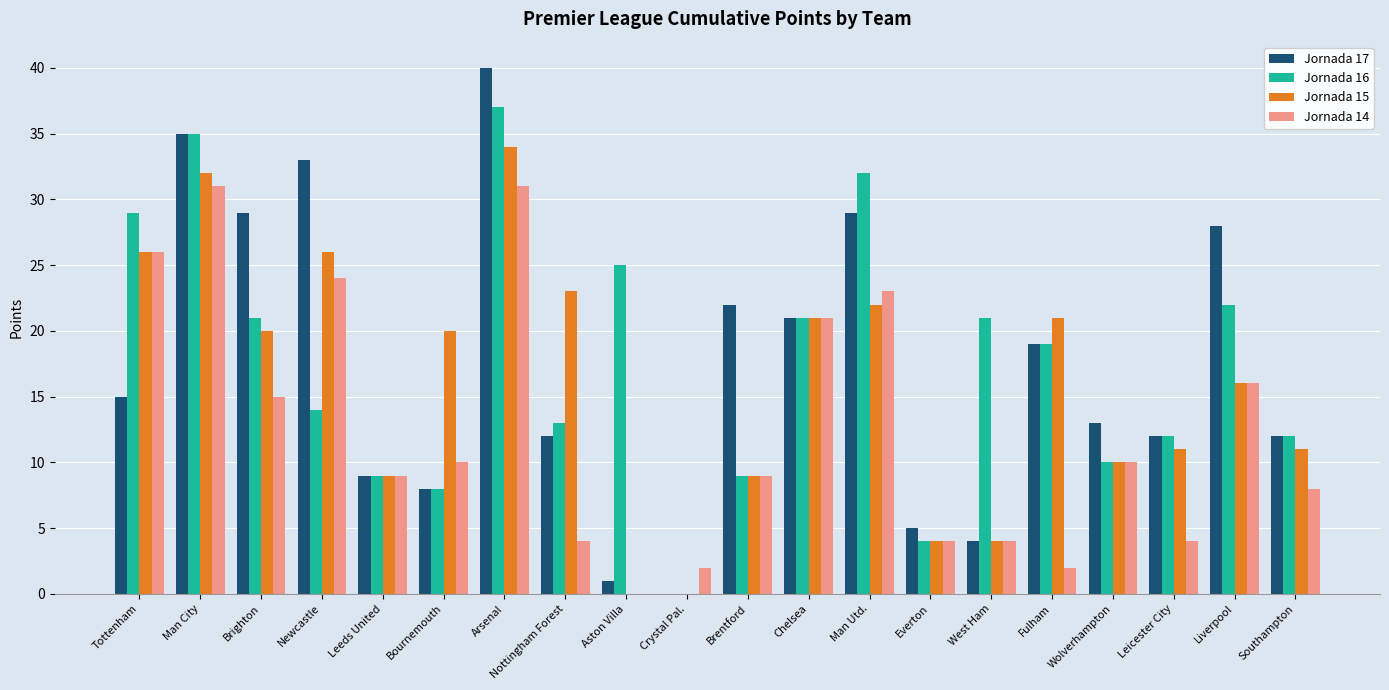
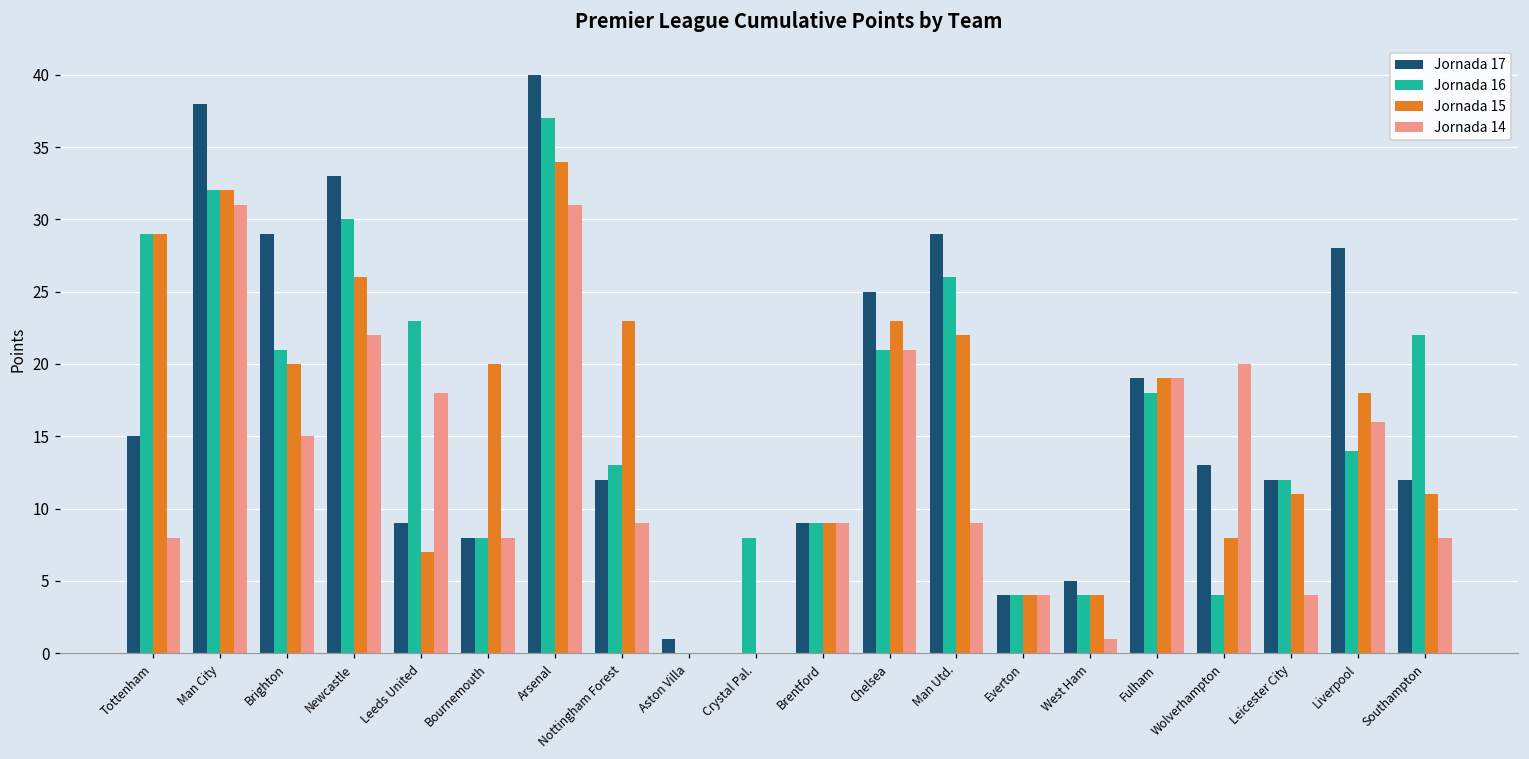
Jornada 15, Tottenham: 26 -> 29
Jornada 14, Tottenham: 26 -> 8
Jornada 17, Man City: 35 -> 38
Jornada 16, Man City: 35 -> 32
Jornada 16, Newcastle: 14 -> 30
Jornada 14, Newcastle: 24 -> 22
Jornada 16, Leeds United: 9 -> 23
Jornada 15, Leeds United: 9 -> 7
Jornada 14, Leeds United: 9 -> 18
Jornada 14, Bournemouth: 10 -> 8
Jornada 14, Nottingham Forest: 4 -> 9
Jornada 16, Aston Villa: 25 -> 0
Jornada 16, Crystal Pal.: 0 -> 8
Jornada 14, Crystal Pal.: 2 -> 0
Jornada 17, Brentford: 22 -> 9
Jornada 17, Chelsea: 21 -> 25
Jornada 15, Chelsea: 21 -> 23
Jornada 16, Man Utd.: 32 -> 26
Jornada 14, Man Utd.: 23 -> 9
Jornada 17, Everton: 5 -> 4
Jornada 17, West Ham: 4 -> 5
Jornada 16, West Ham: 21 -> 4
Jornada 14, West Ham: 4 -> 1
Jornada 16, Fulham: 19 -> 18
Jornada 15, Fulham: 21 -> 19
Jornada 14, Fulham: 2 -> 19
Jornada 16, Wolverhampton: 10 -> 4
Jornada 15, Wolverhampton: 10 -> 8
Jornada 14, Wolverhampton: 10 -> 20
Jornada 16, Liverpool: 22 -> 14
Jornada 15, Liverpool: 16 -> 18
Jornada 16, Southampton: 12 -> 22
